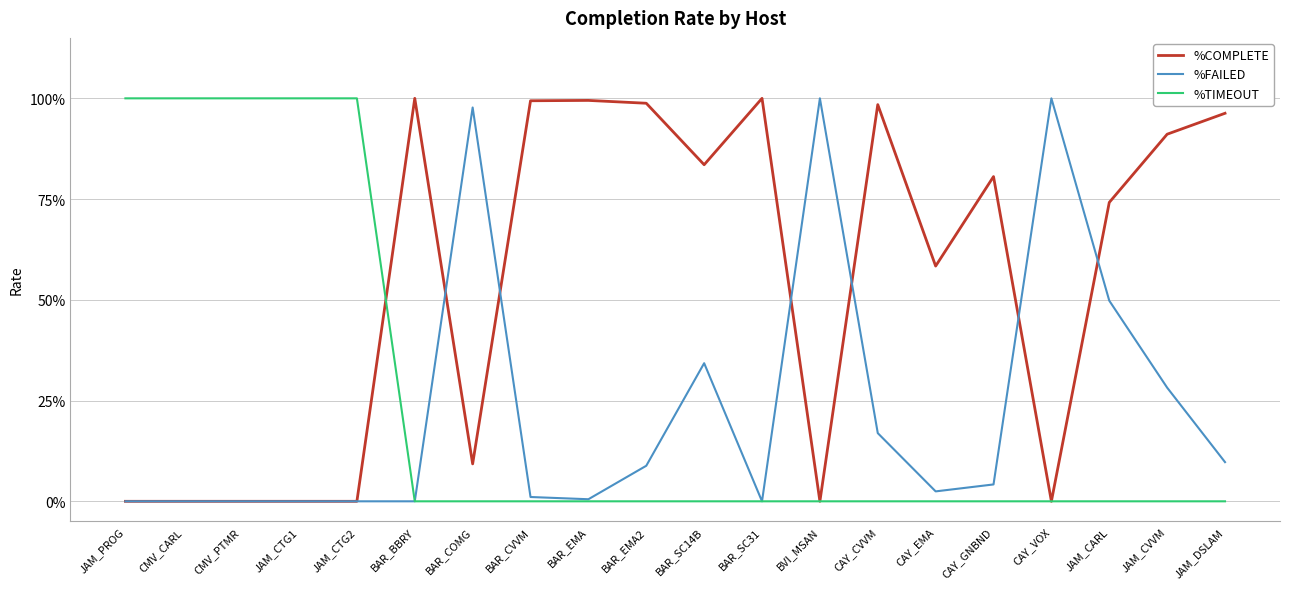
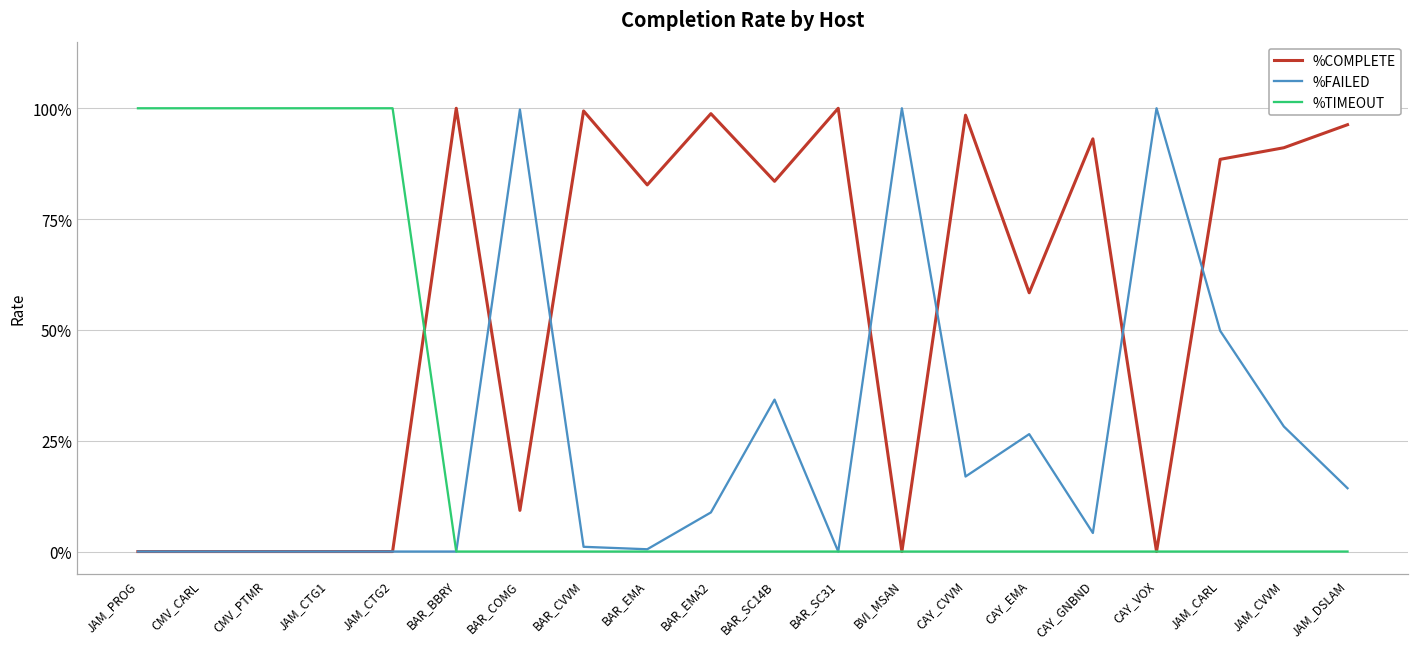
%FAILED, BAR_COMG: 98% -> 100%
%COMPLETE, BAR_EMA: 99% -> 83%
%FAILED, CAY_EMA: 2% -> 26%
%COMPLETE, CAY_GNBND: 81% -> 93%
%COMPLETE, JAM_CARL: 74% -> 88%
%FAILED, JAM_DSLAM: 10% -> 14%
